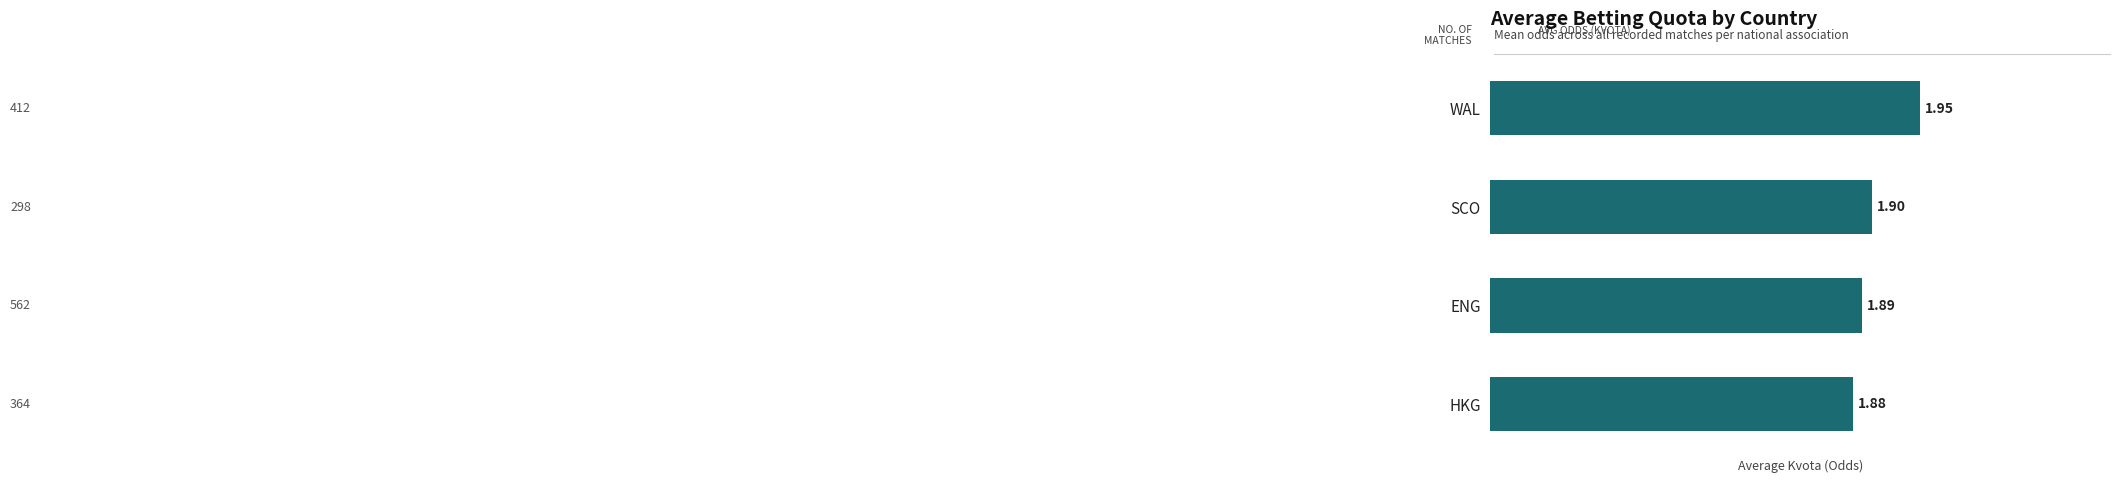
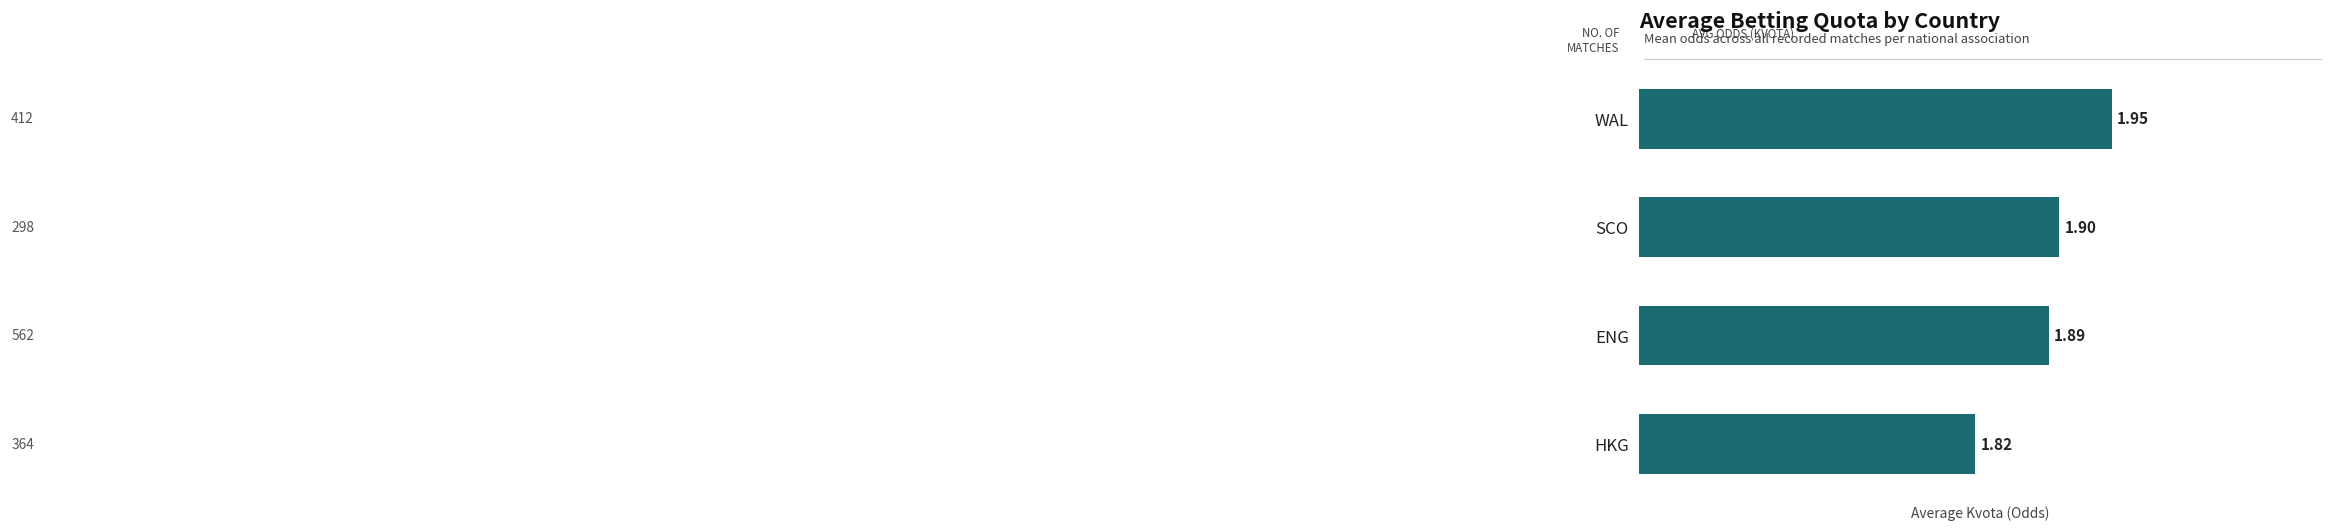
HKG: 1.88 -> 1.82
